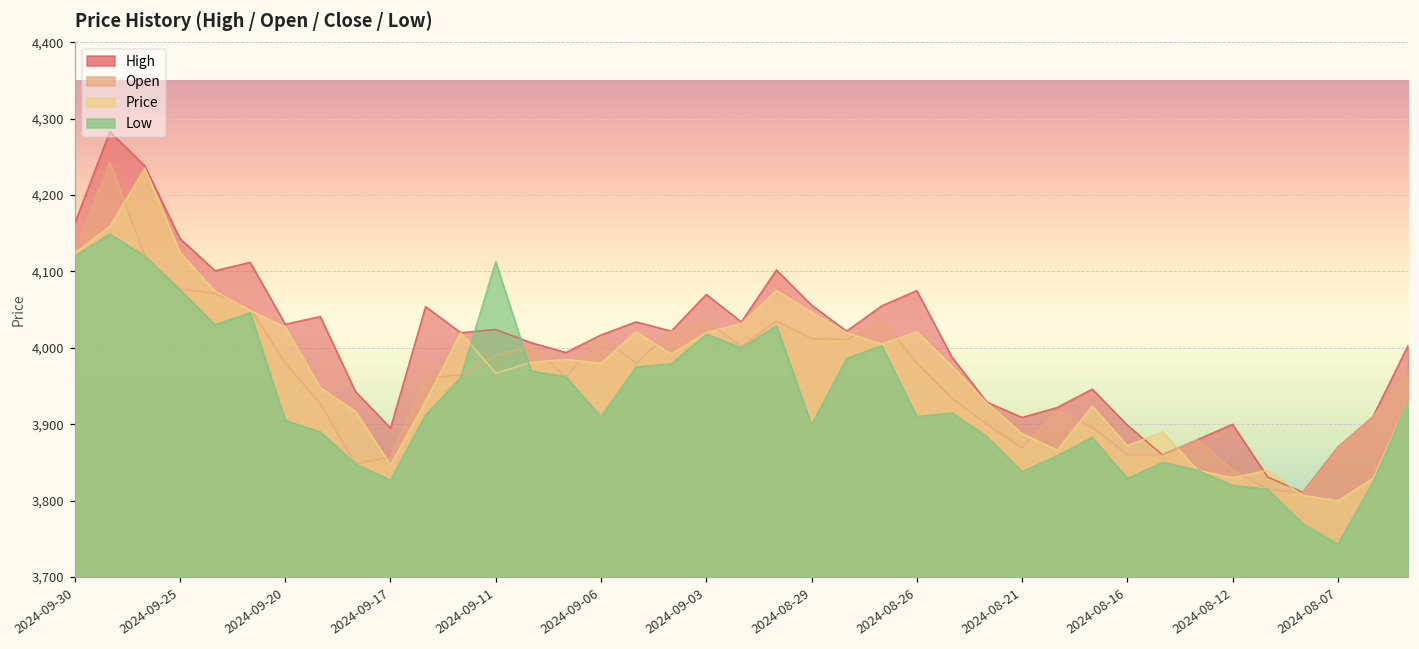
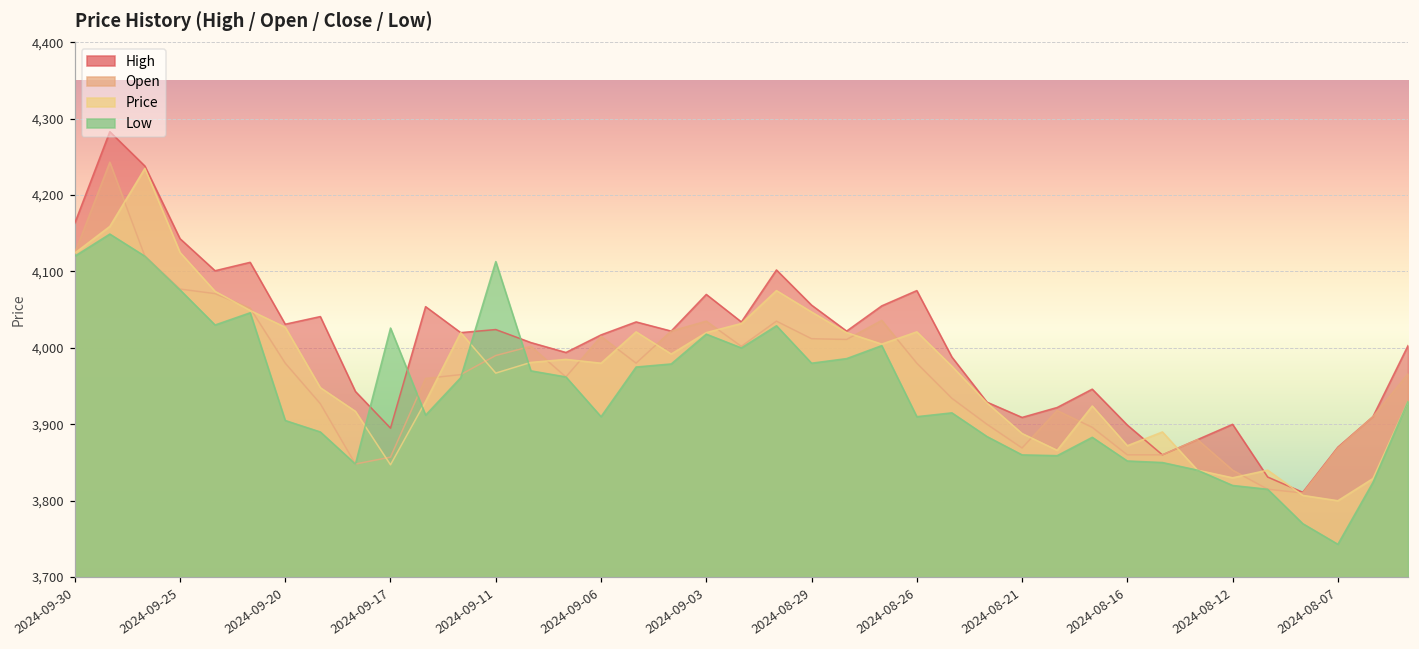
Low, 2024-09-17: 3,830 -> 4,030
Low, 2024-08-29: 3,900 -> 3,980
Low, 2024-08-21: 3,840 -> 3,860
Low, 2024-08-16: 3,830 -> 3,850
